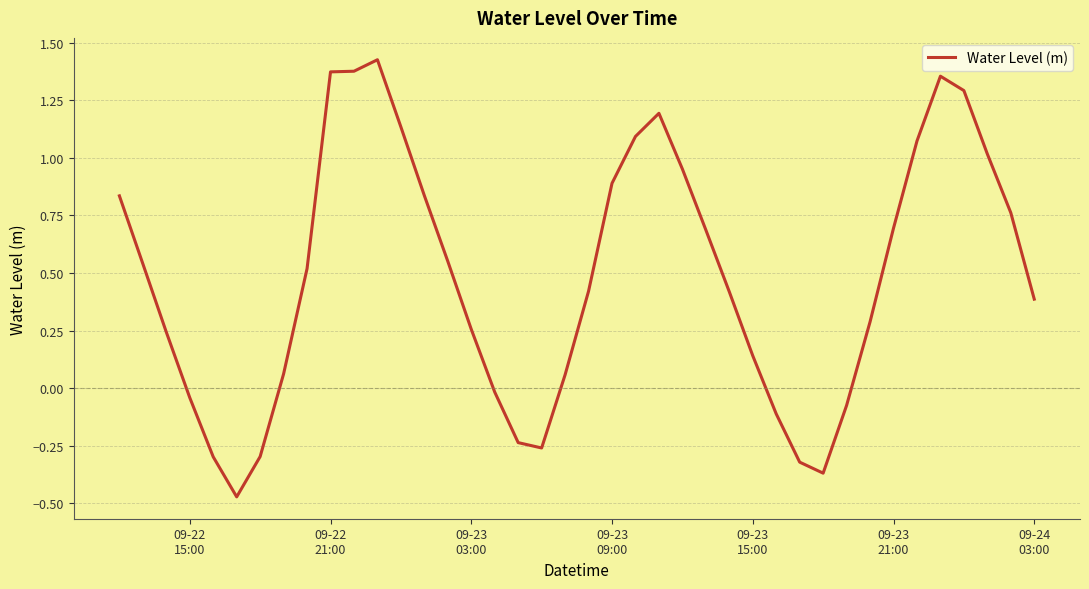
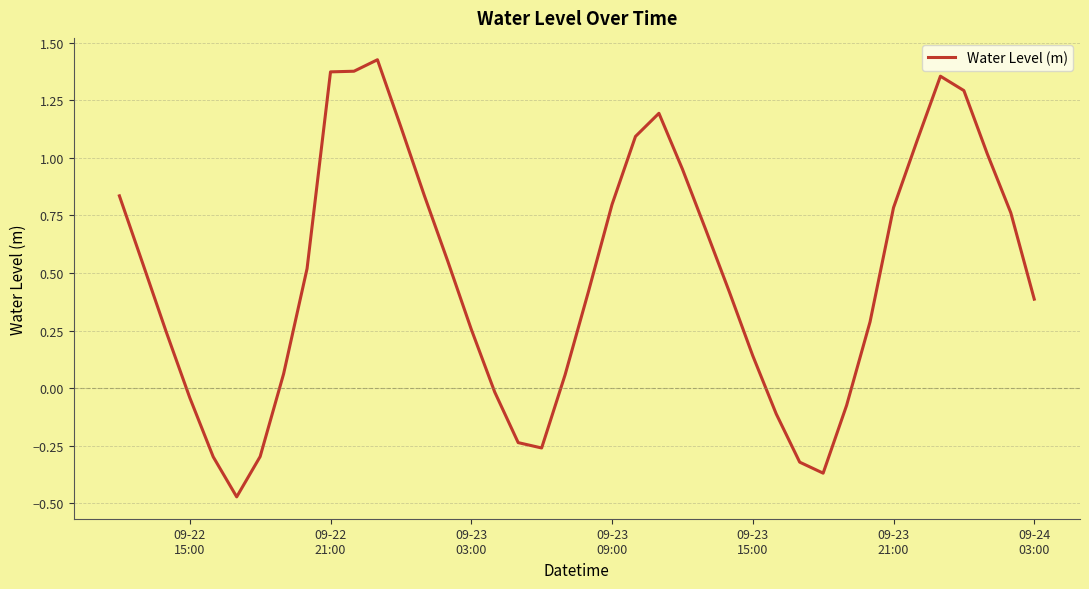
09-23 09:00: 0.89 -> 0.80
09-23 21:00: 0.69 -> 0.78
